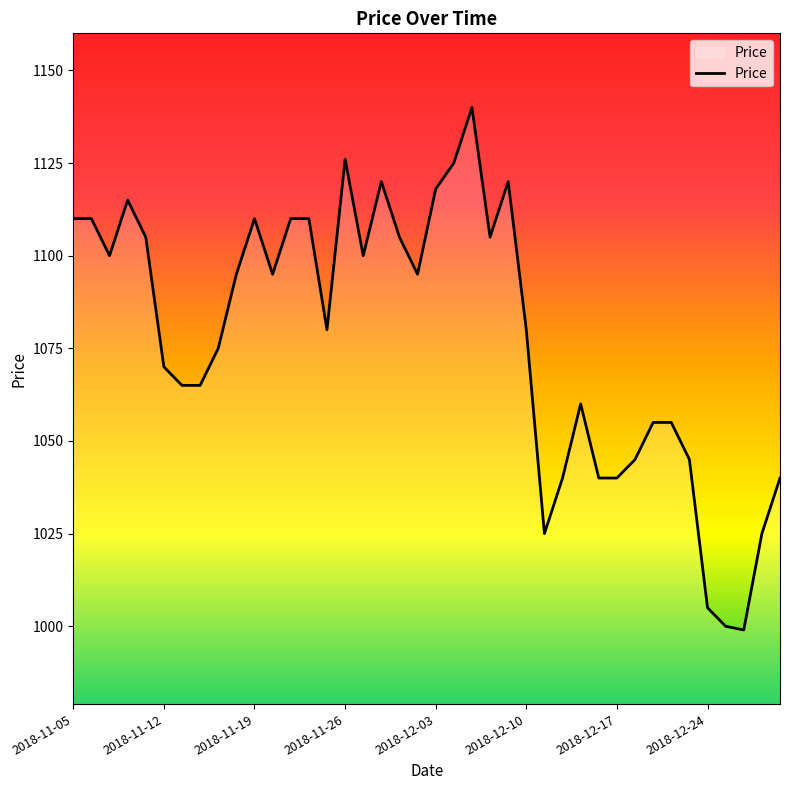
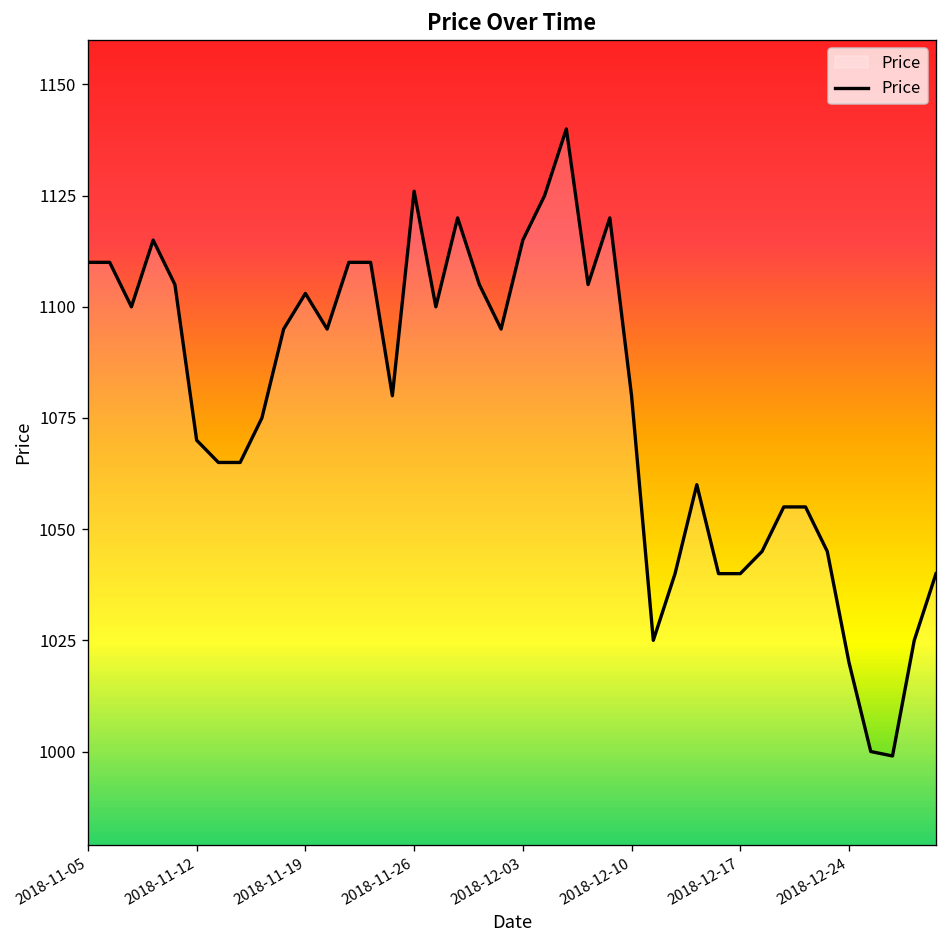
2018-11-19: 1110 -> 1103
2018-12-03: 1118 -> 1115
2018-12-24: 1005 -> 1020
